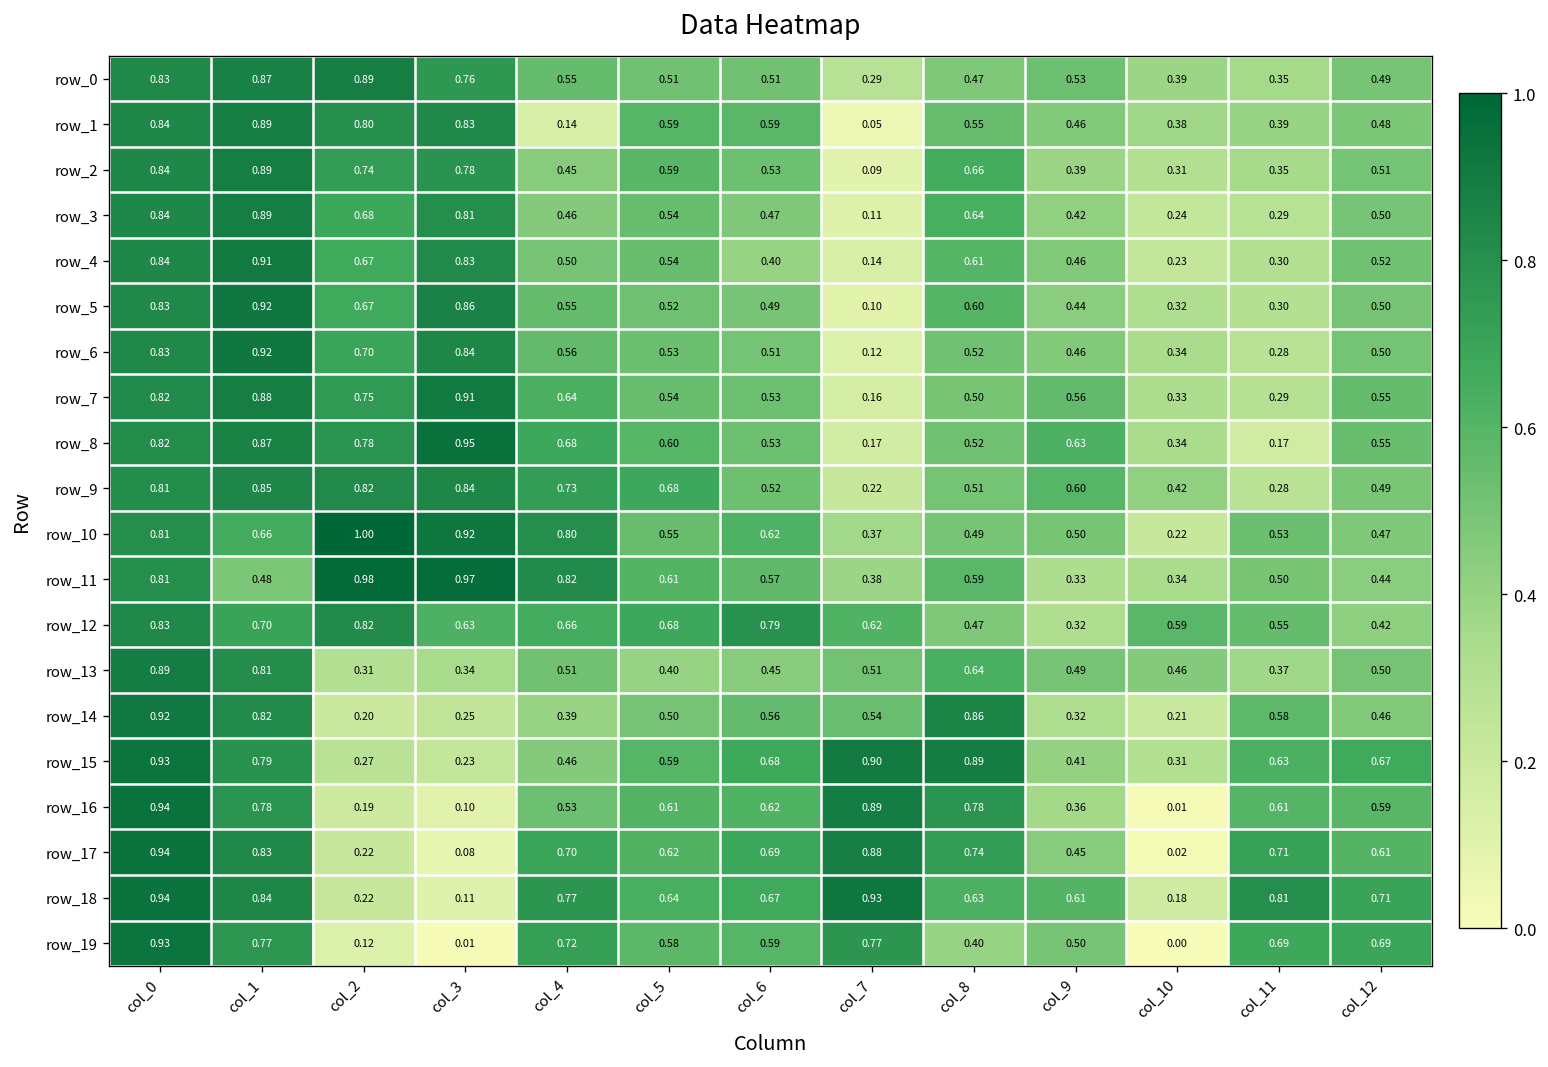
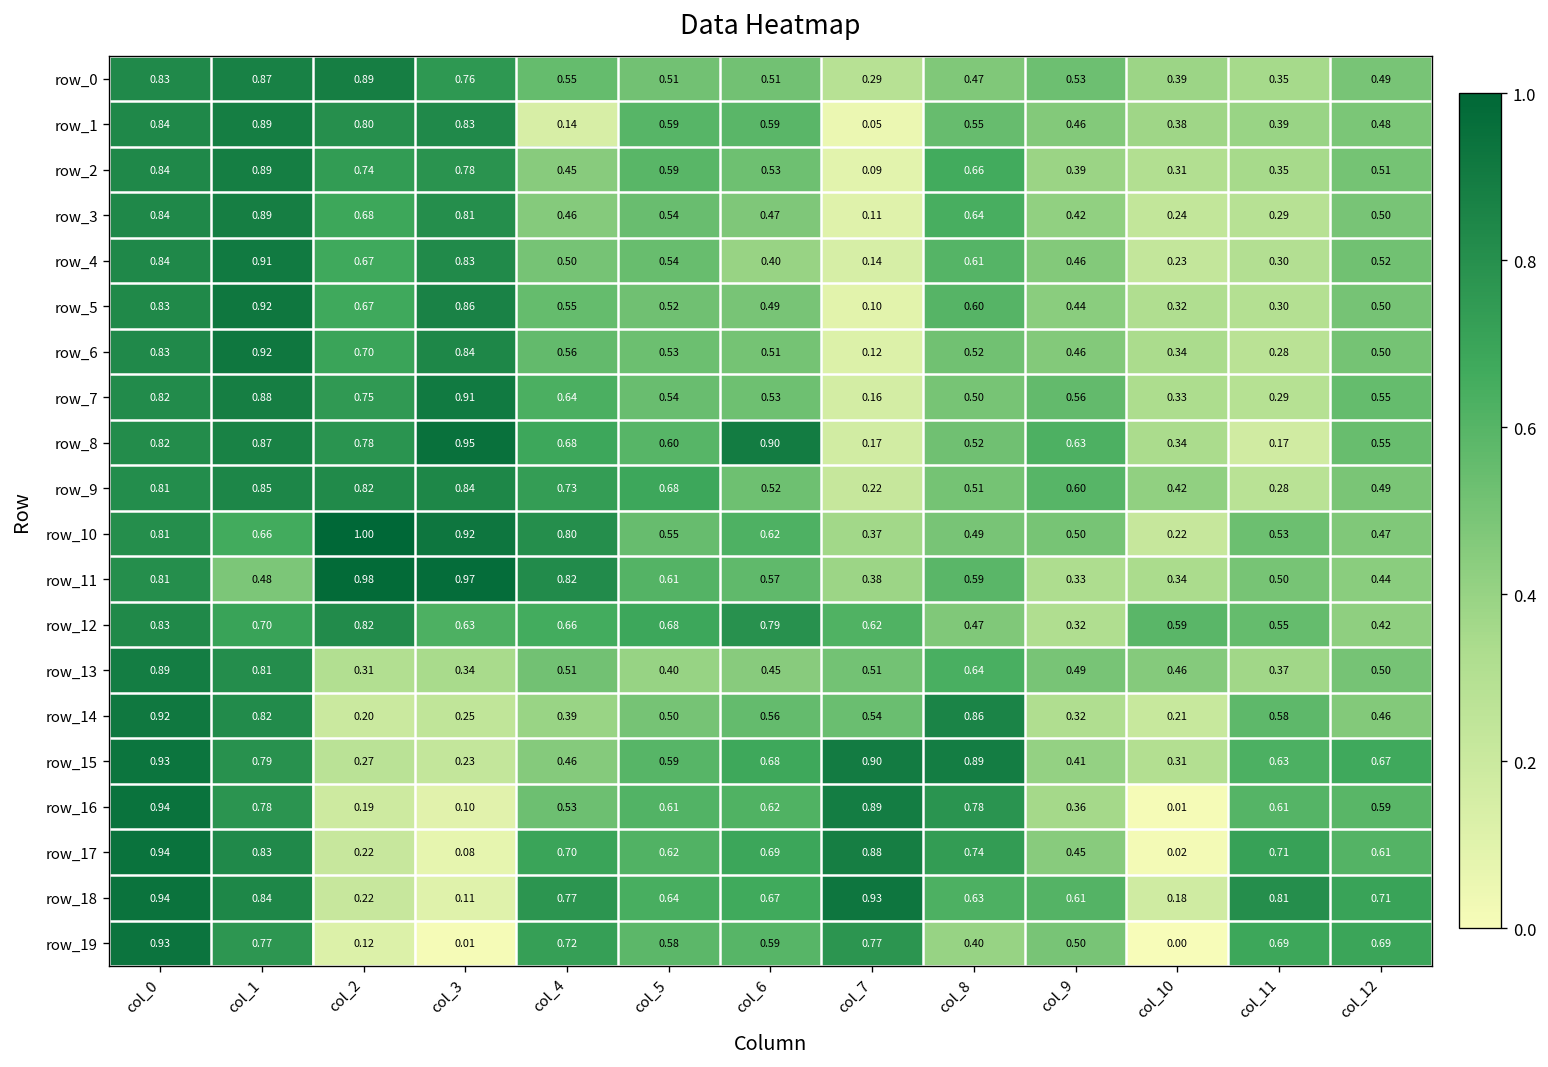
row_8, col_6: 0.53 -> 0.90
